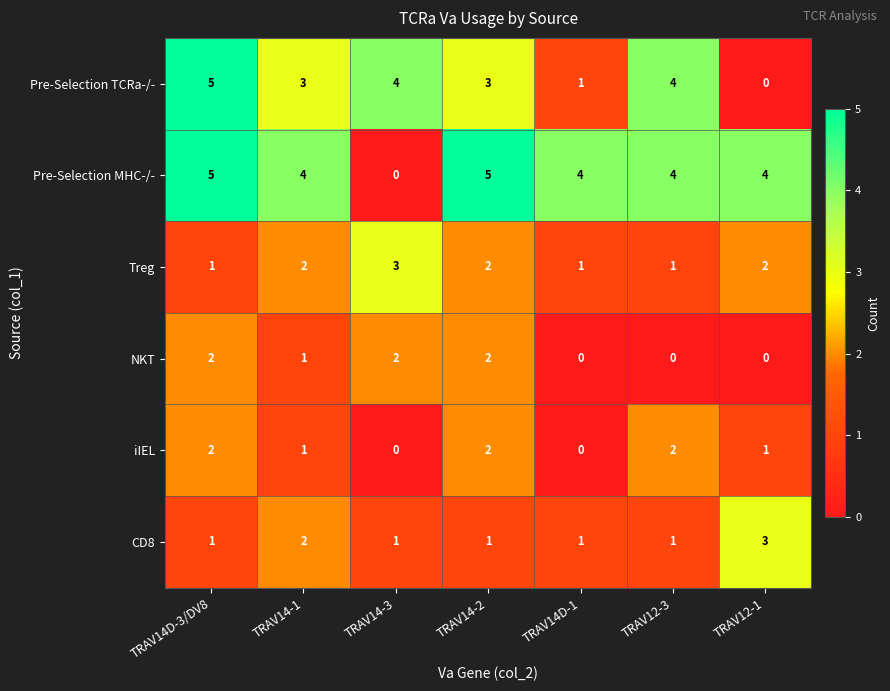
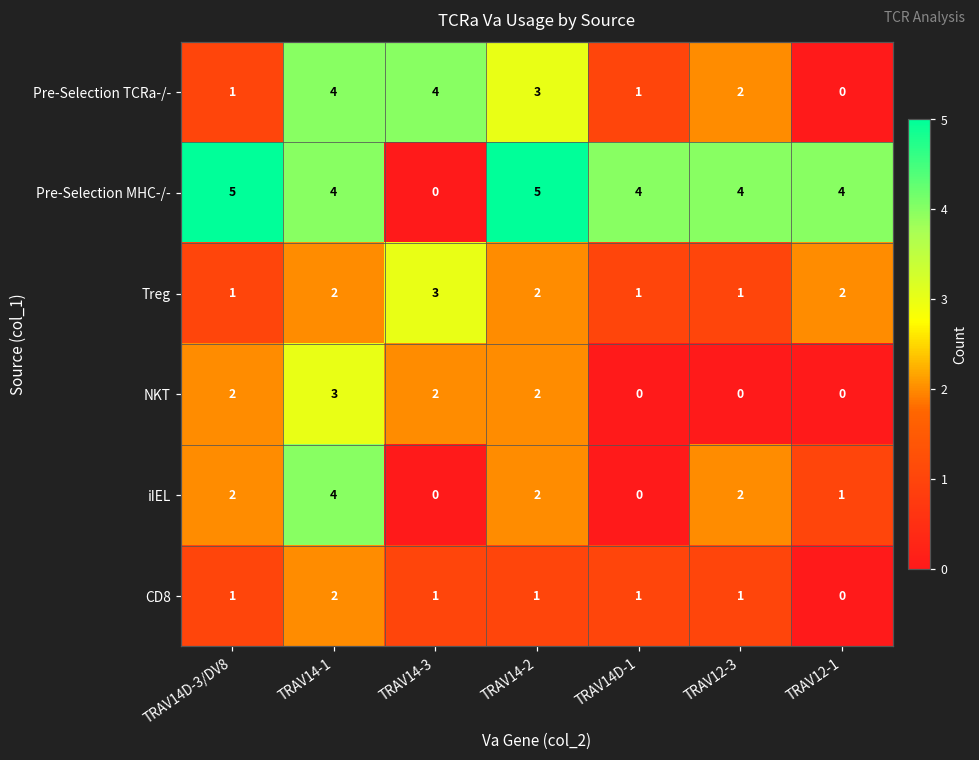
Pre-Selection TCRa-/-, TRAV14D-3/DV8: 5 -> 1
Pre-Selection TCRa-/-, TRAV14-1: 3 -> 4
Pre-Selection TCRa-/-, TRAV12-3: 4 -> 2
NKT, TRAV14-1: 1 -> 3
iIEL, TRAV14-1: 1 -> 4
CD8, TRAV12-1: 3 -> 0
